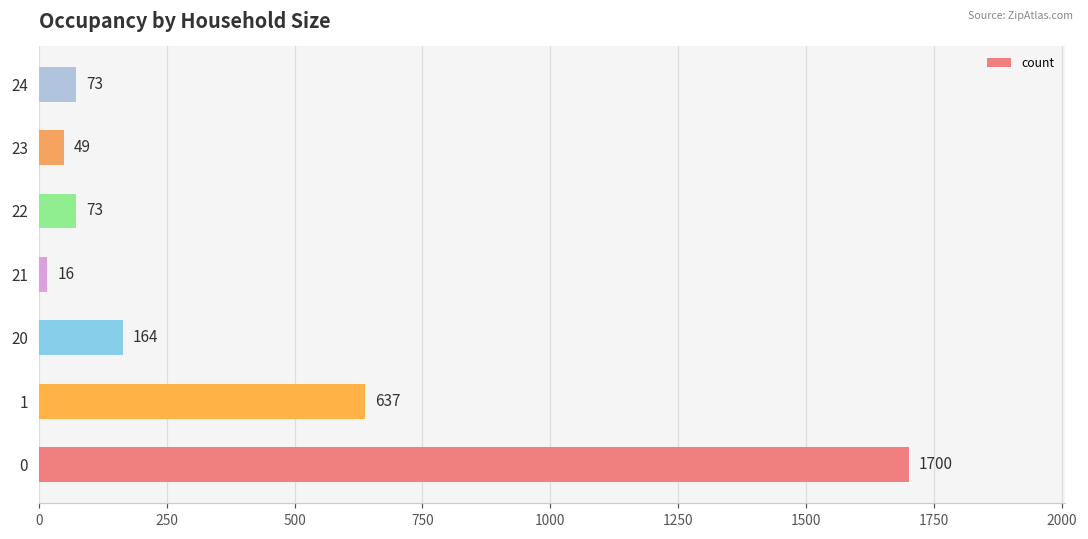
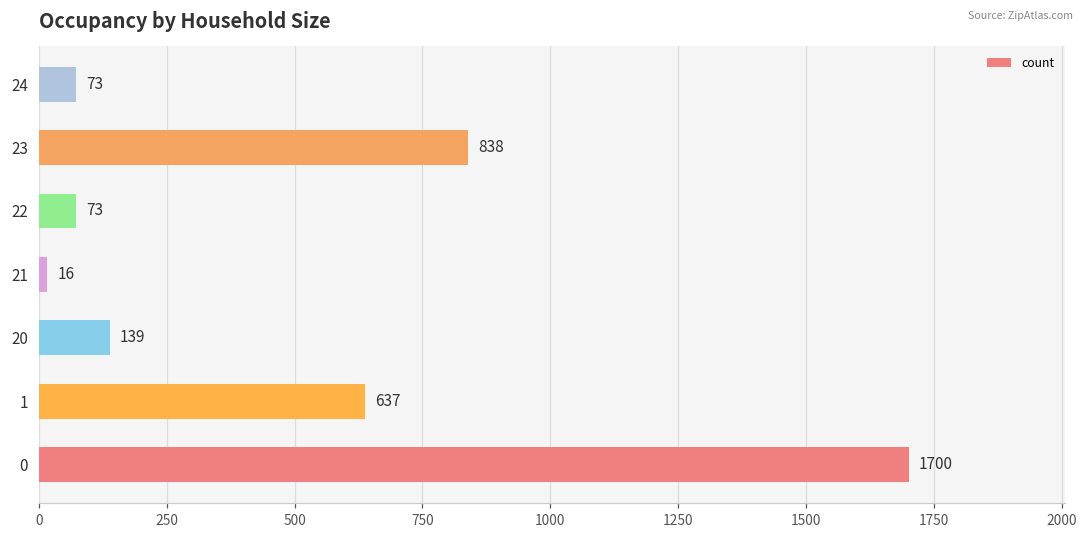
23: 49 -> 838
20: 164 -> 139
